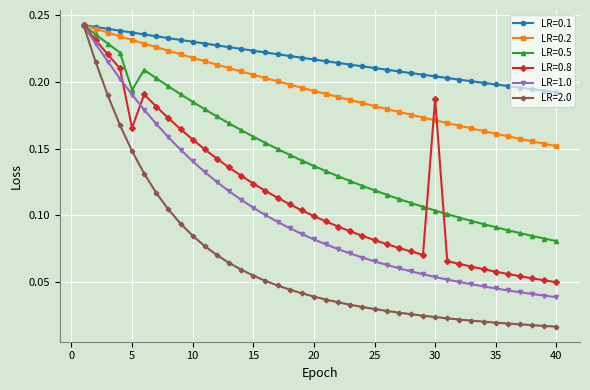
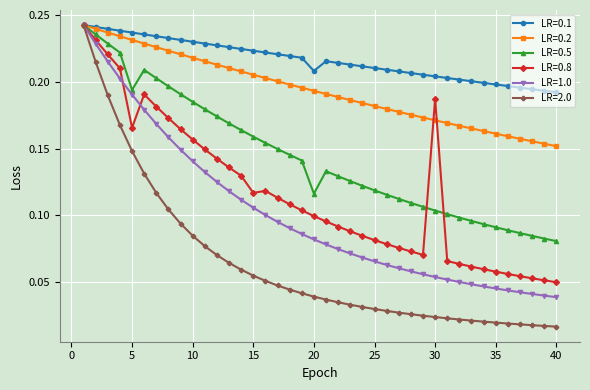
LR=0.8, 15: 0.124 -> 0.117
LR=0.1, 20: 0.217 -> 0.208
LR=0.5, 20: 0.137 -> 0.116
